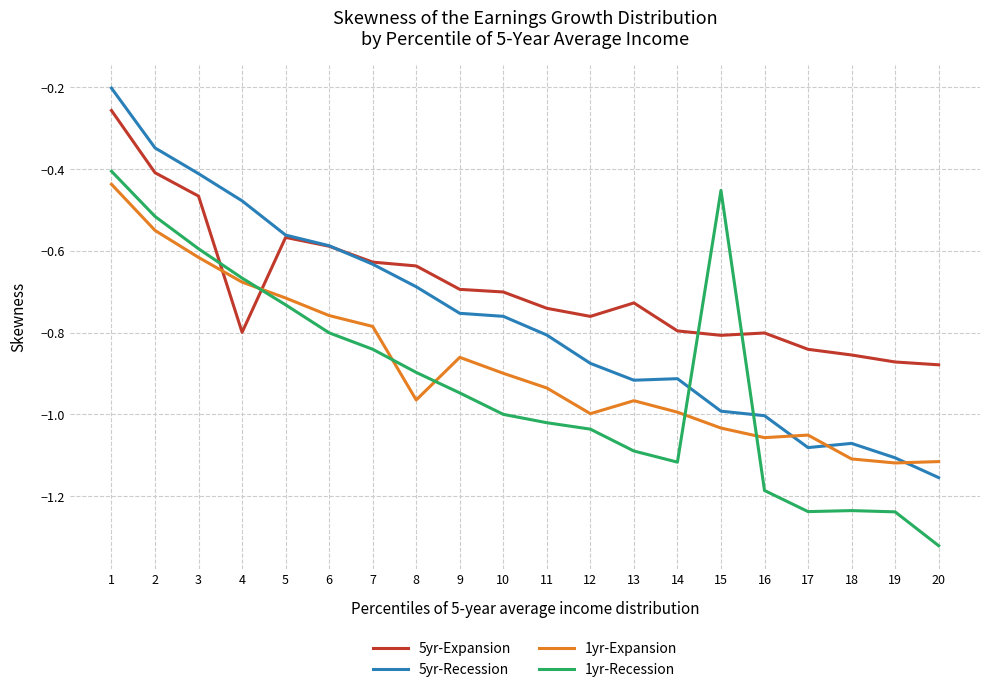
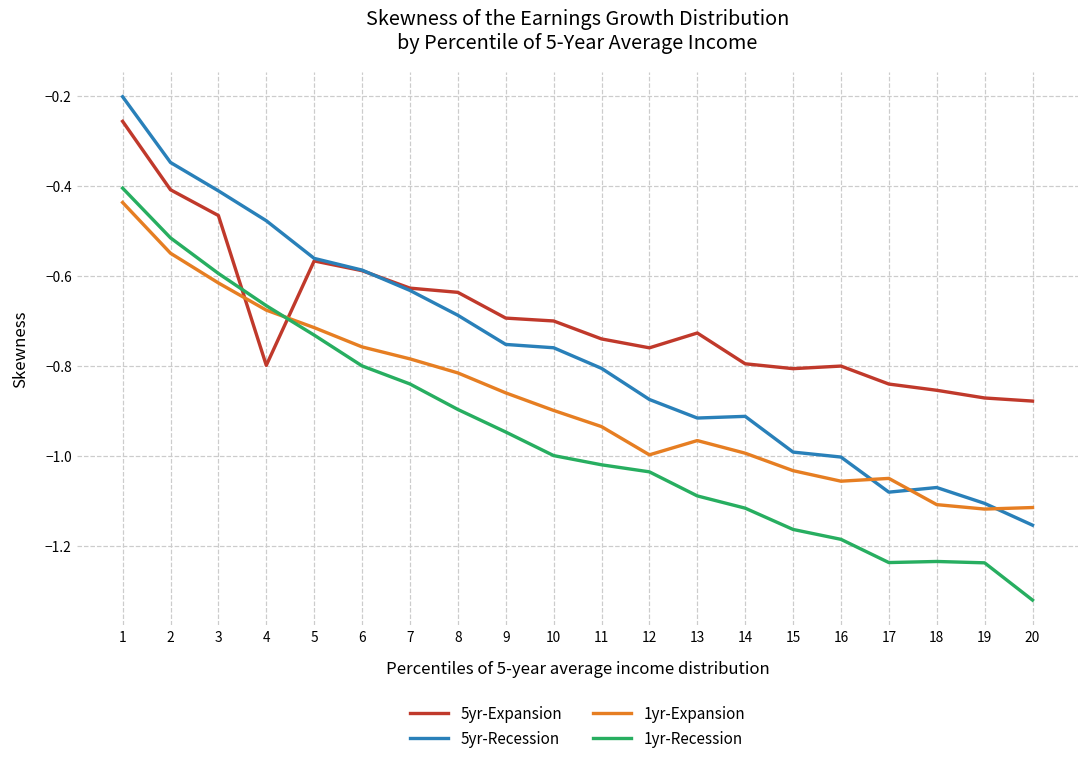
1yr-Expansion, 8: -0.96 -> -0.82
1yr-Recession, 15: -0.45 -> -1.16
